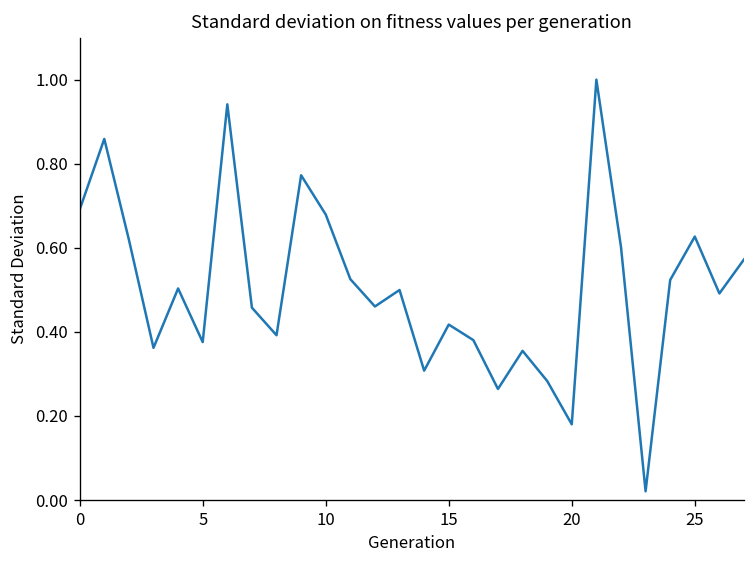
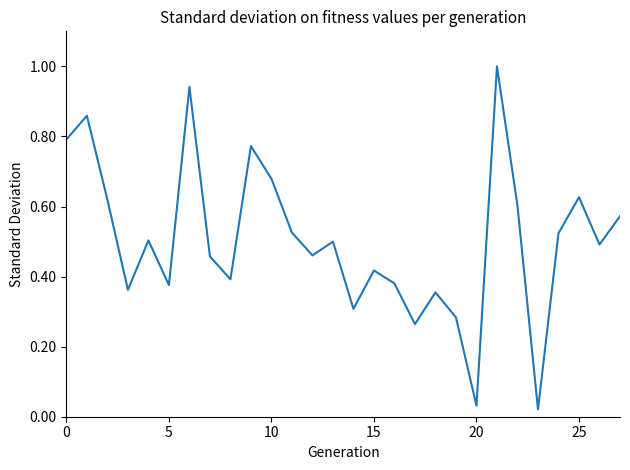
0: 0.69 -> 0.79
20: 0.18 -> 0.03
